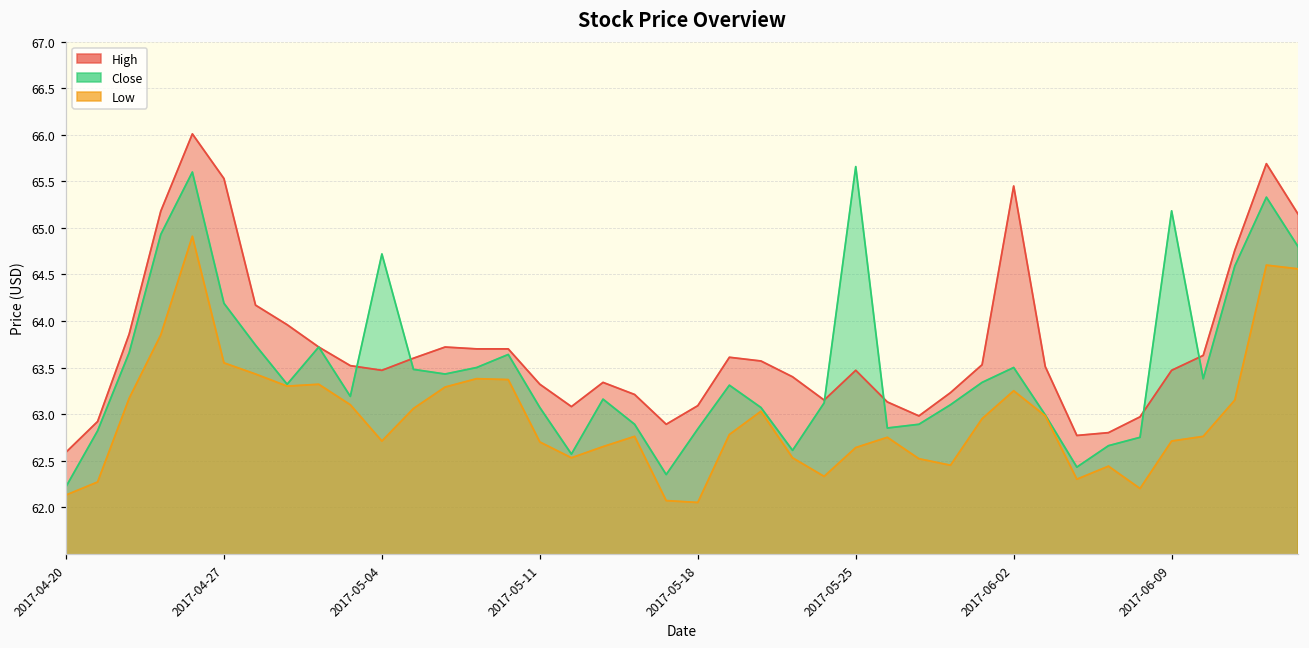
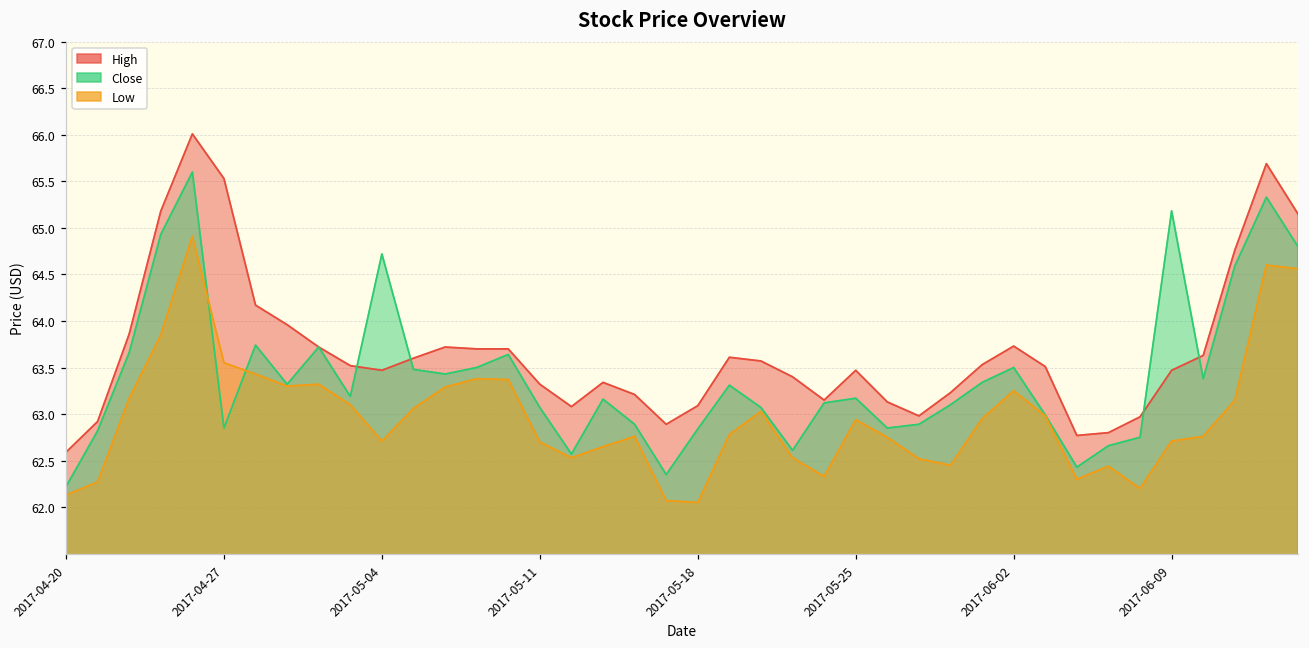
Close, 2017-04-27: 64.2 -> 62.8
Close, 2017-05-25: 65.7 -> 63.2
Low, 2017-05-25: 62.6 -> 62.9
High, 2017-06-02: 65.5 -> 63.7
